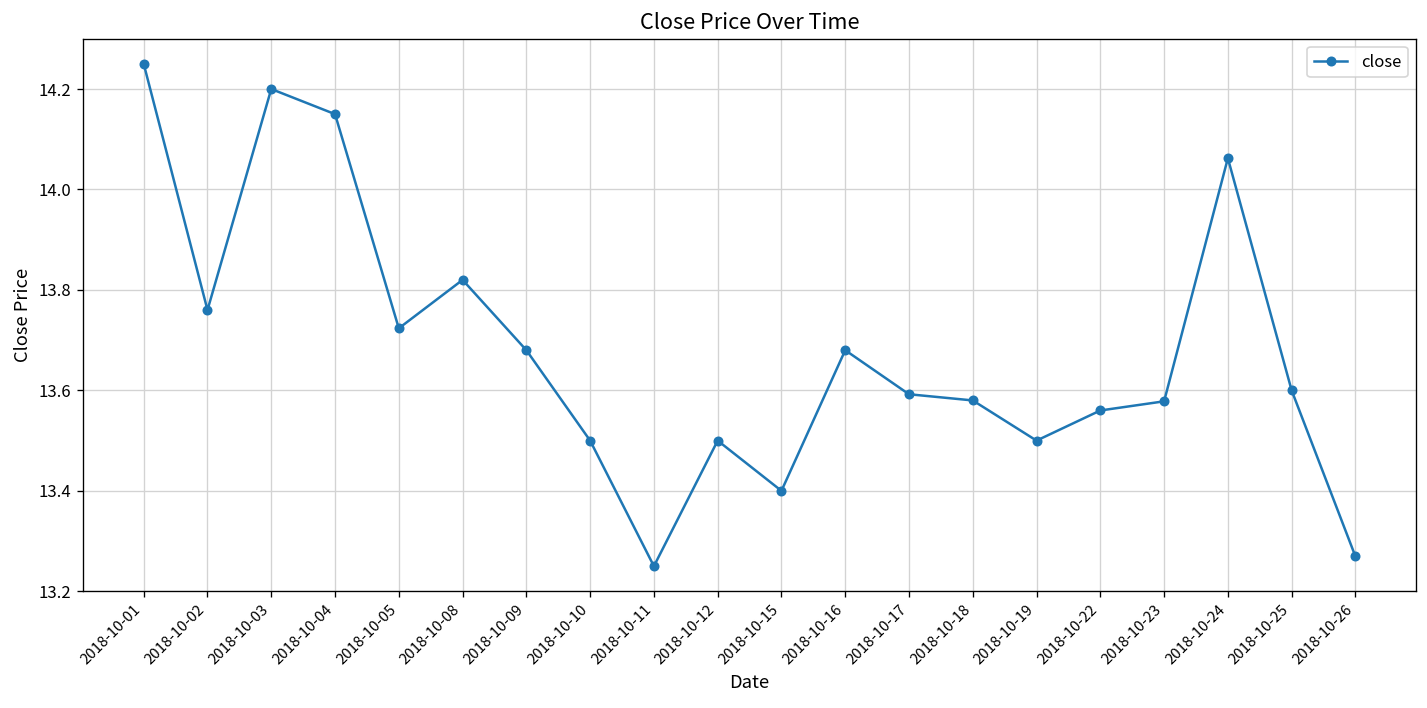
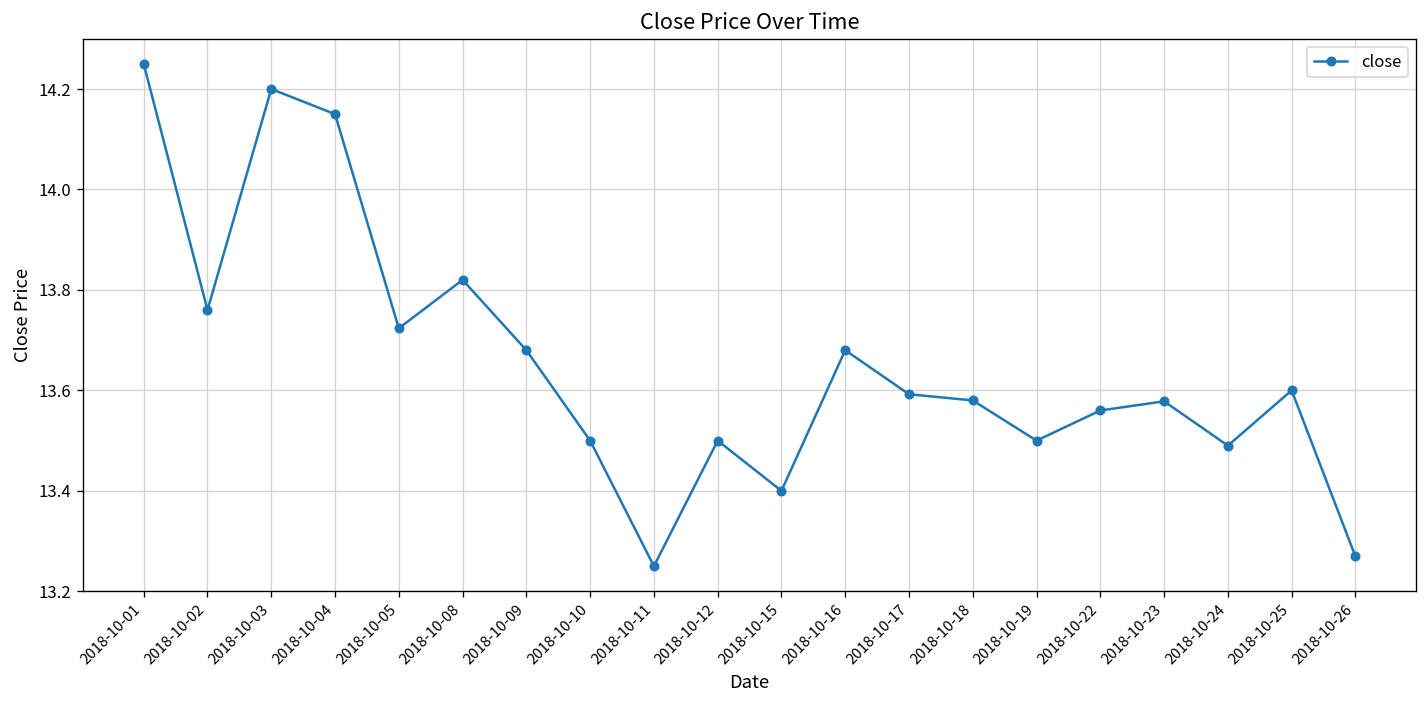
2018-10-24: 14.06 -> 13.49
